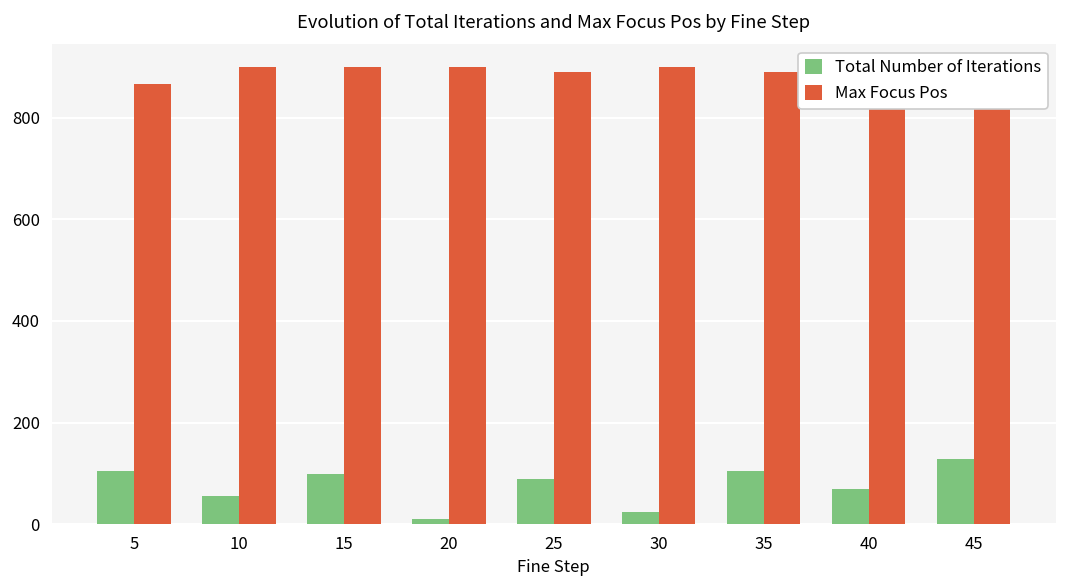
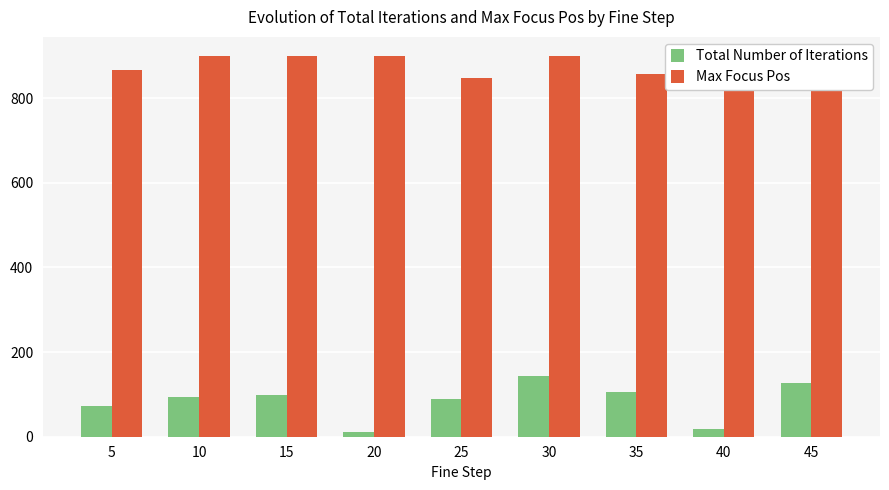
Total Number of Iterations, 5: 110 -> 70
Total Number of Iterations, 10: 60 -> 100
Max Focus Pos, 25: 890 -> 850
Total Number of Iterations, 30: 20 -> 140
Max Focus Pos, 35: 890 -> 860
Total Number of Iterations, 40: 70 -> 20
